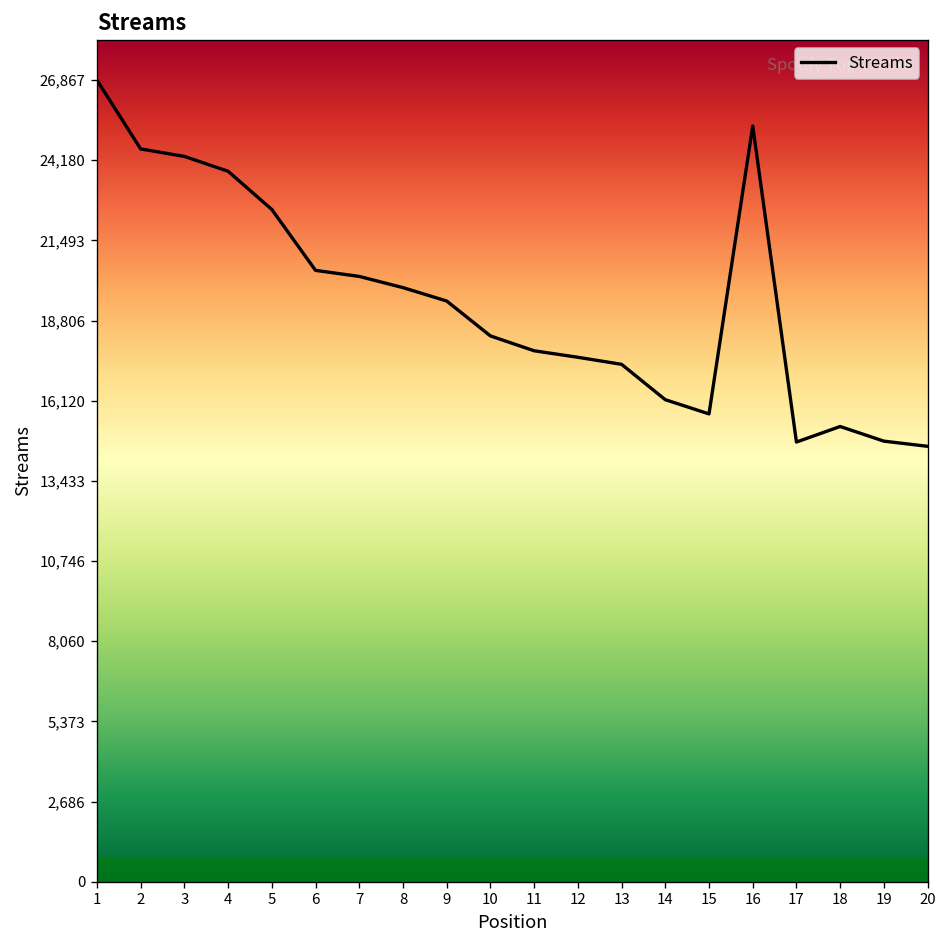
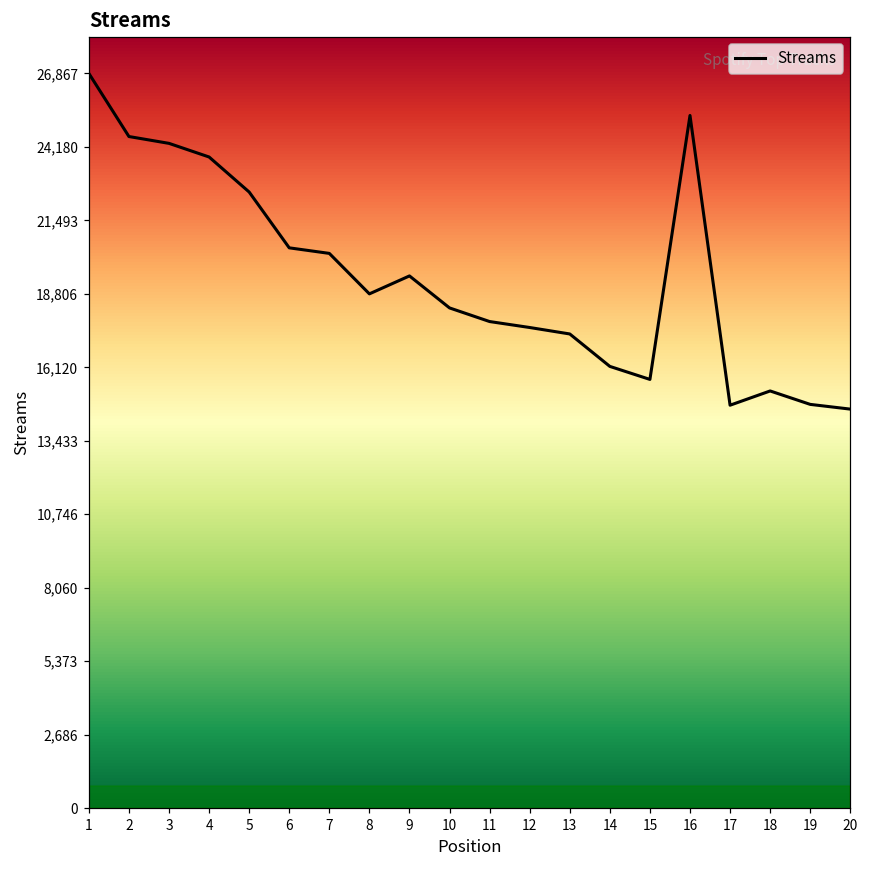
8: 19,900 -> 18,800
